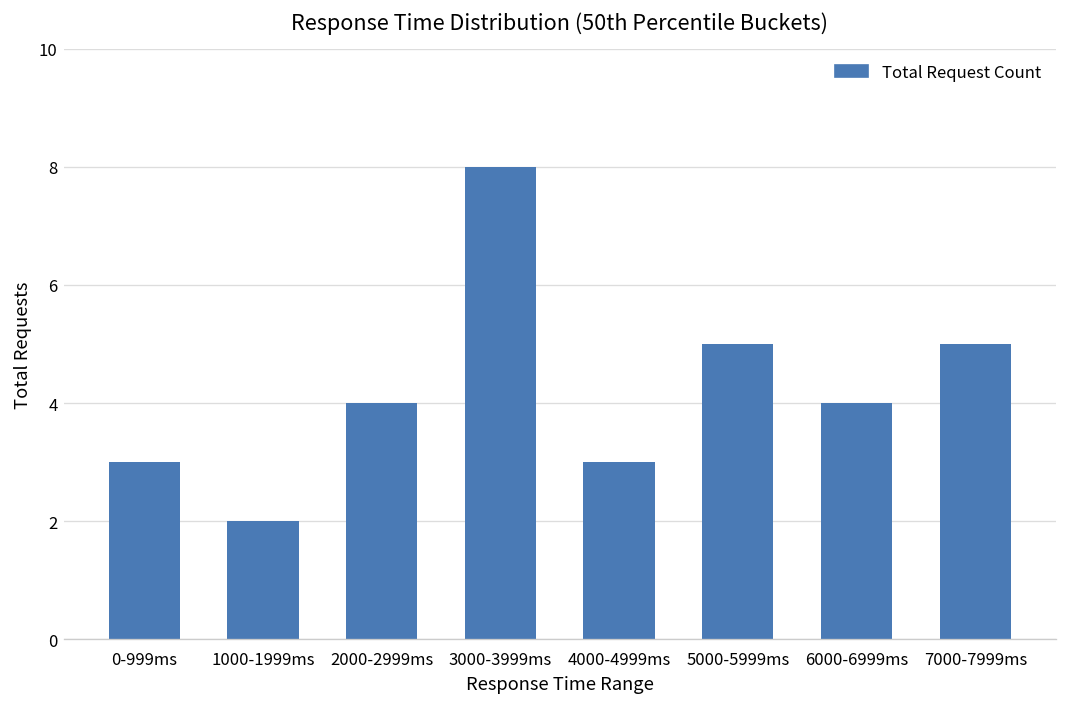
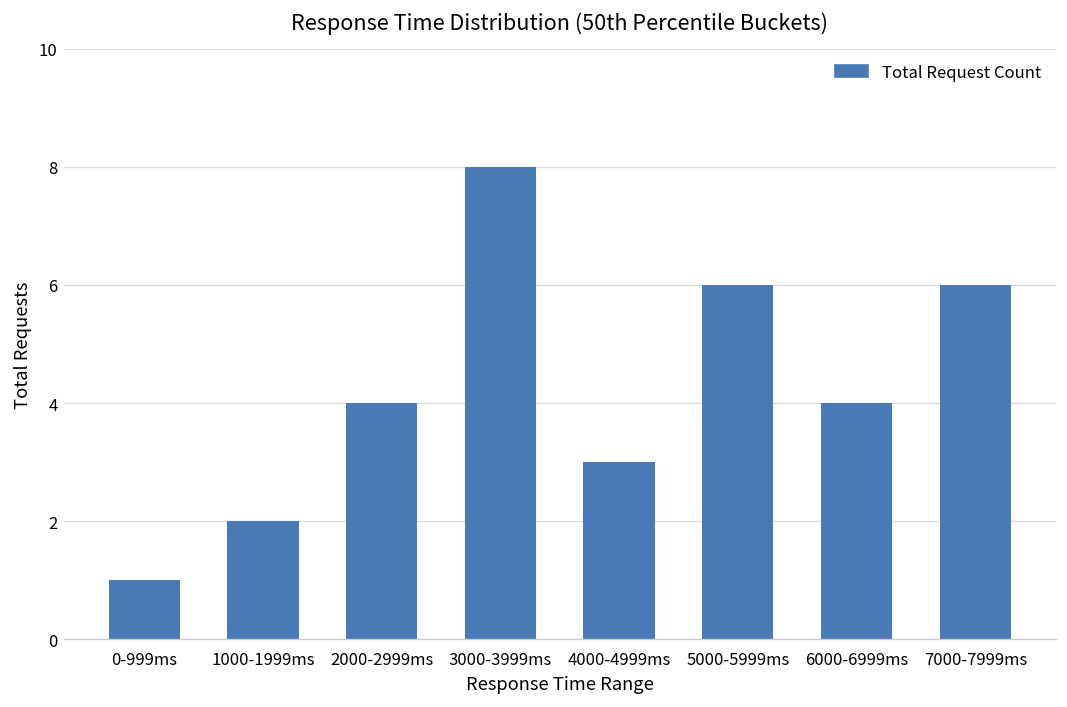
0-999ms: 3 -> 1
5000-5999ms: 5 -> 6
7000-7999ms: 5 -> 6
